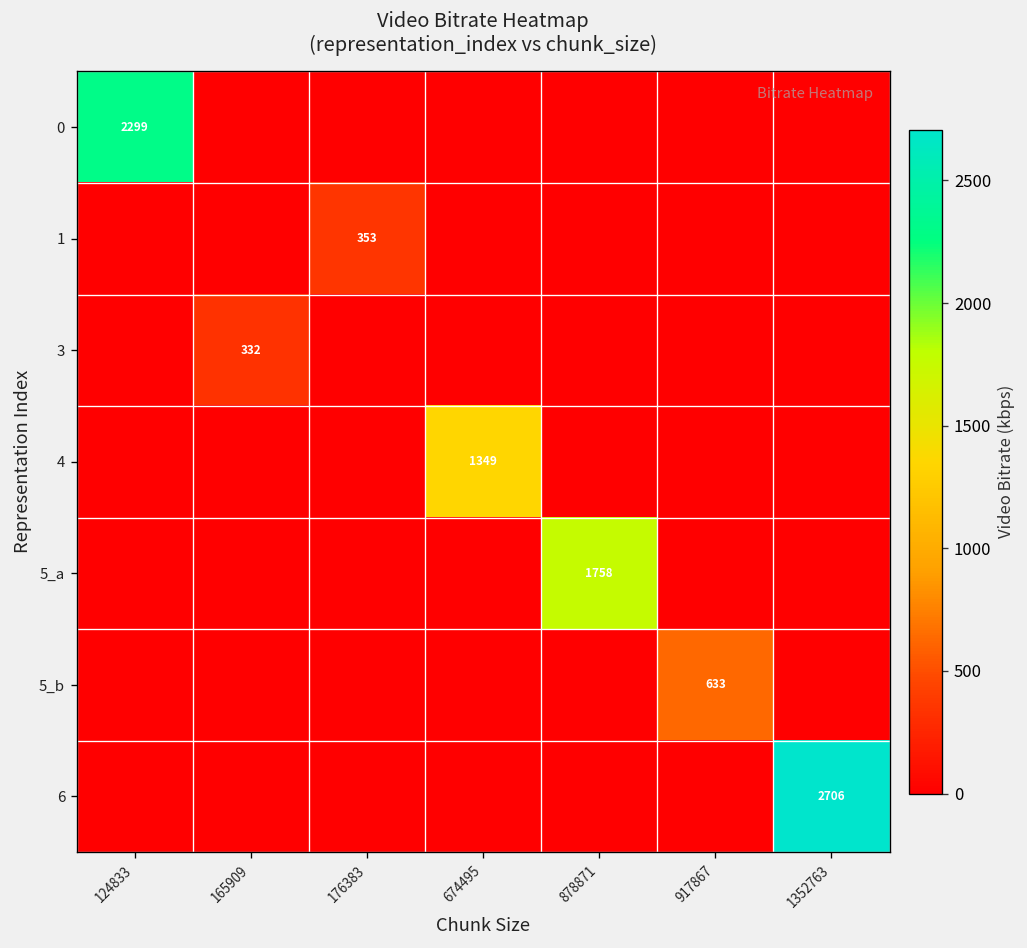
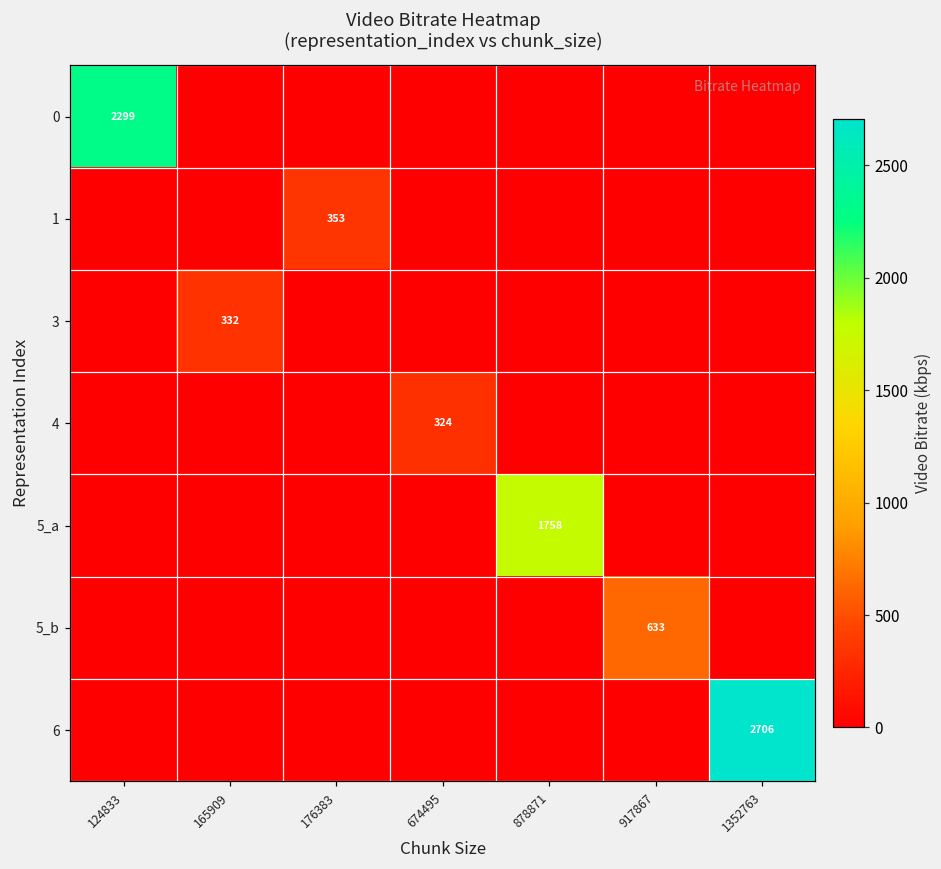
4, 674495: 1349 -> 324
